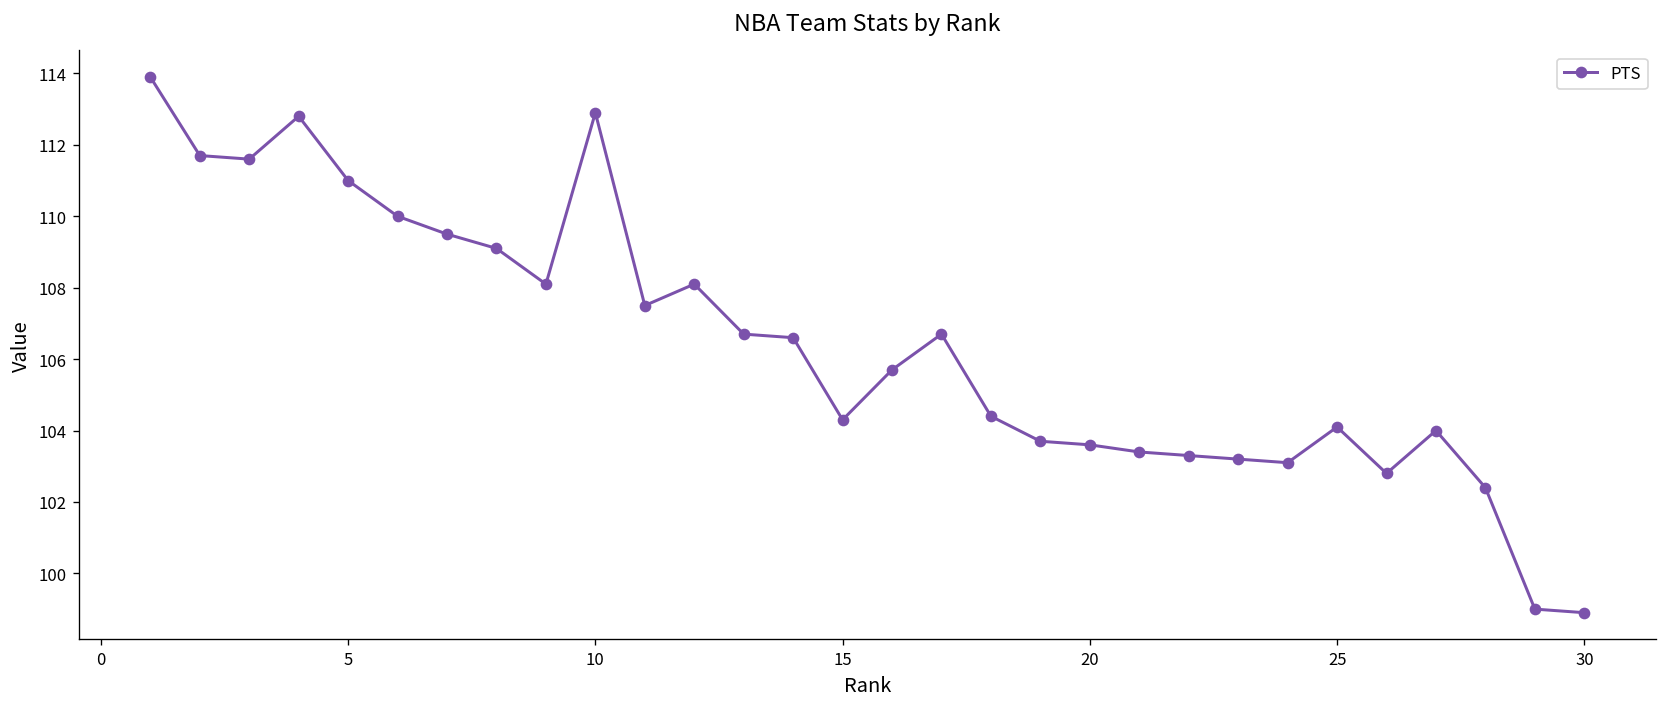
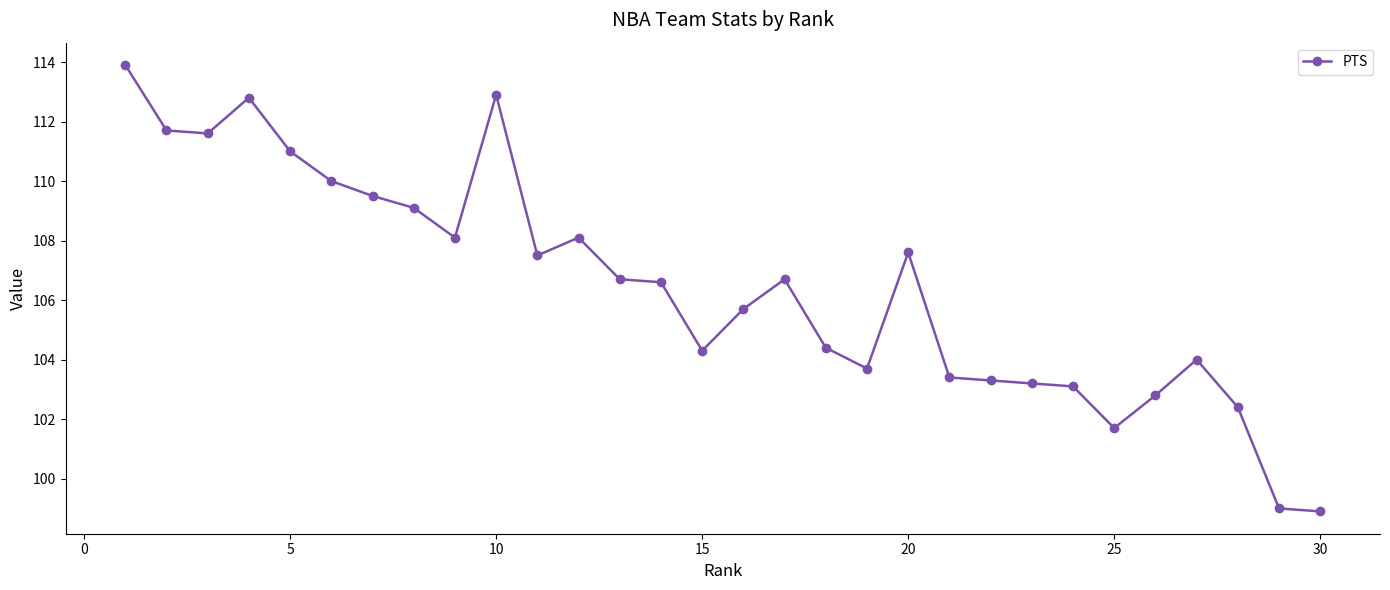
20: 103.6 -> 107.6
25: 104.1 -> 101.7
